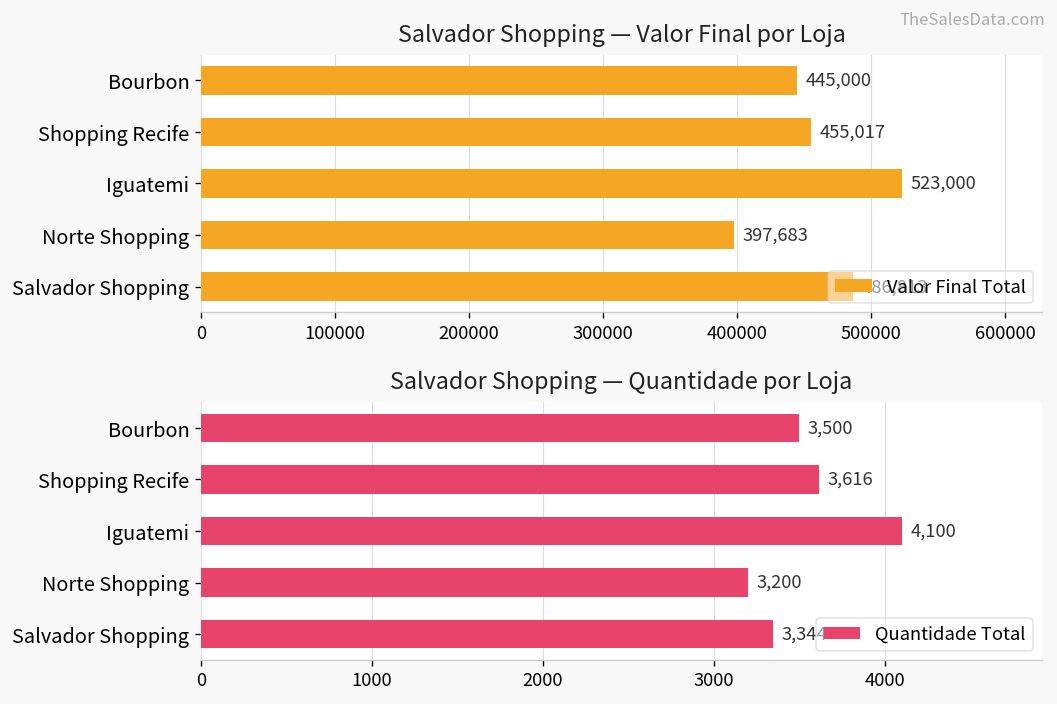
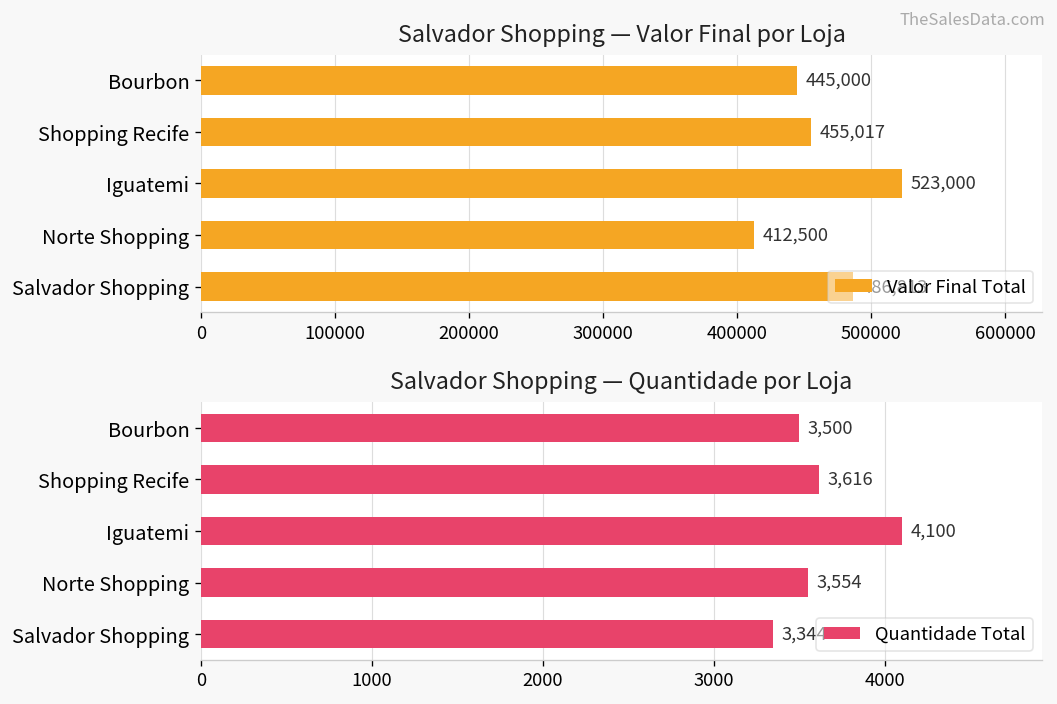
Salvador Shopping — Valor Final por Loja, Norte Shopping: 397,683 -> 412,500
Salvador Shopping — Quantidade por Loja, Norte Shopping: 3,200 -> 3,554
